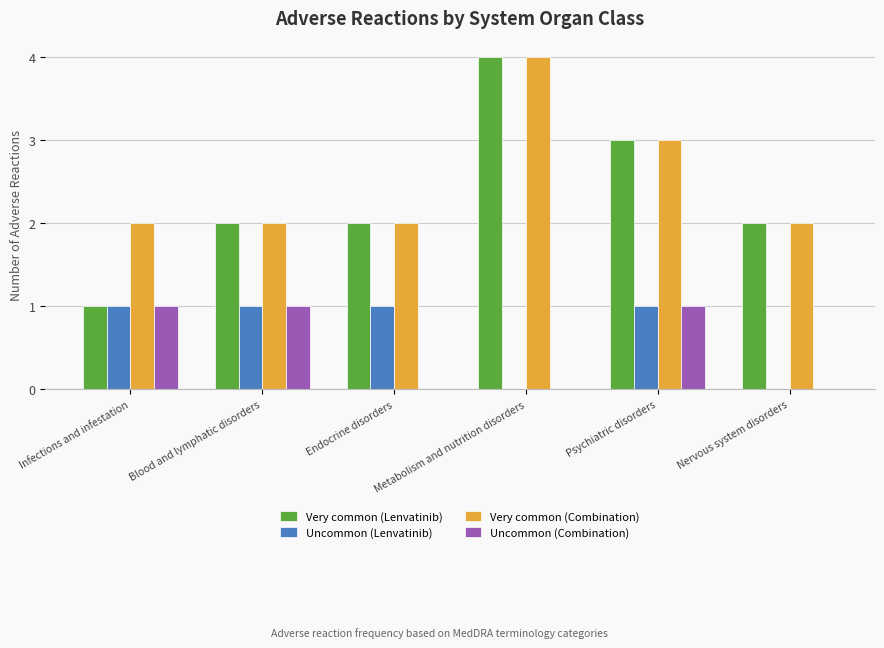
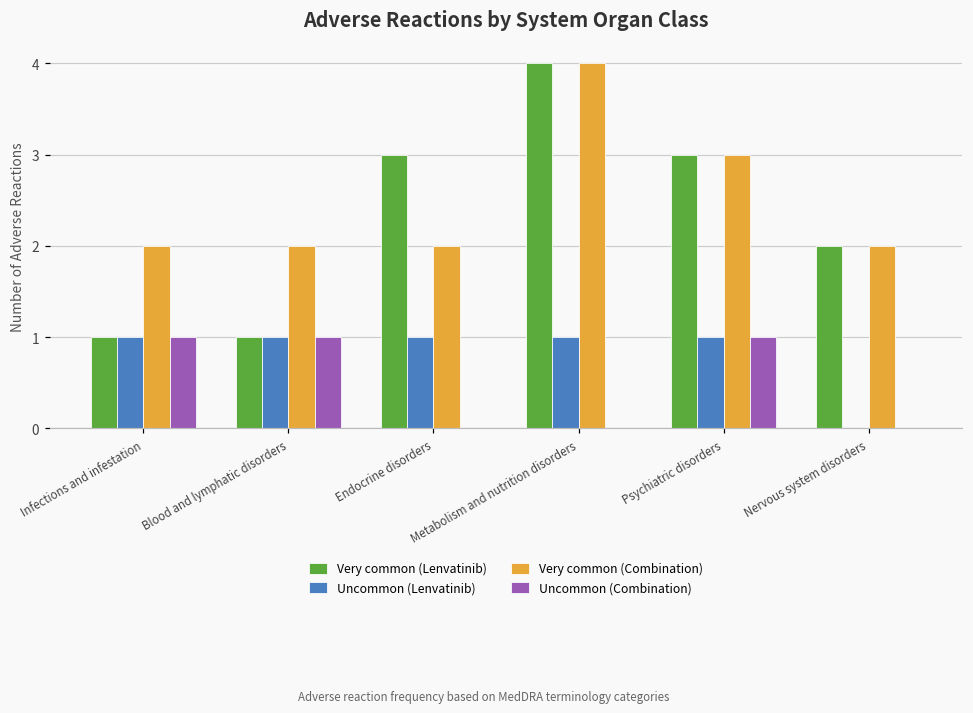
Very common (Lenvatinib), Blood and lymphatic disorders: 2 -> 1
Very common (Lenvatinib), Endocrine disorders: 2 -> 3
Uncommon (Lenvatinib), Metabolism and nutrition disorders: 0 -> 1
